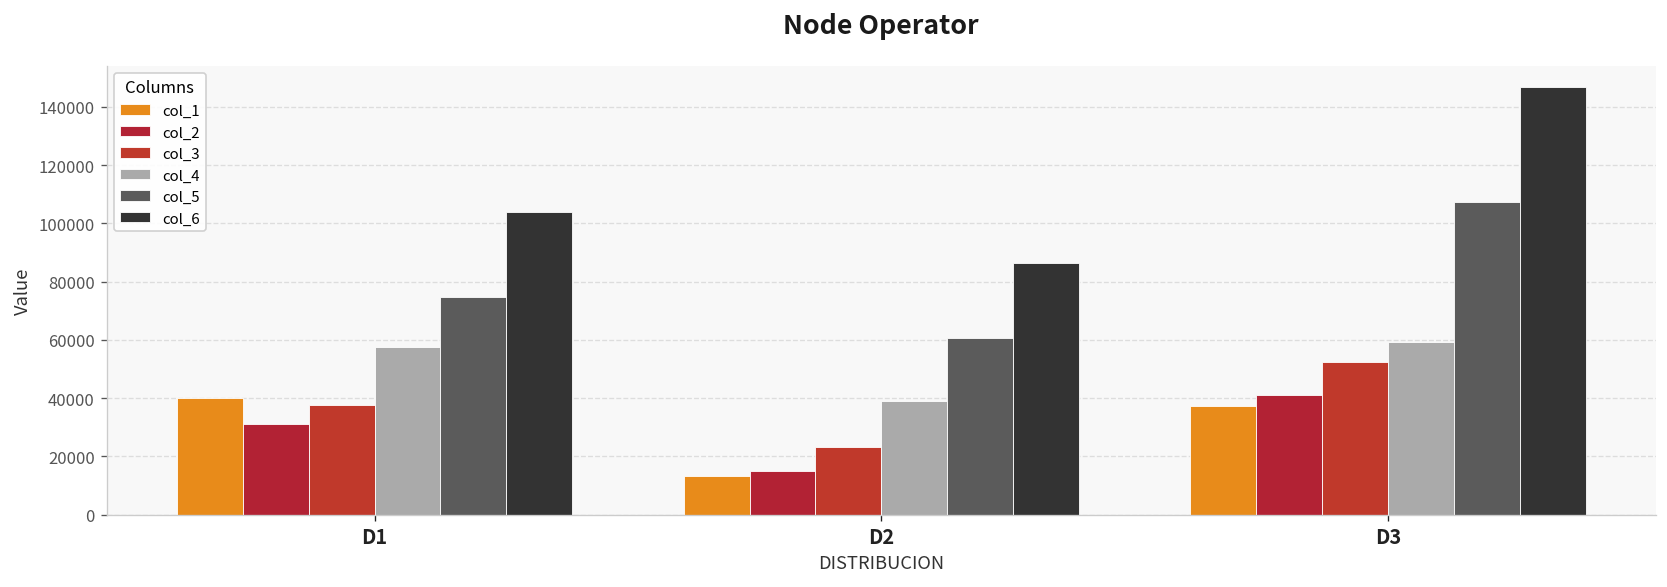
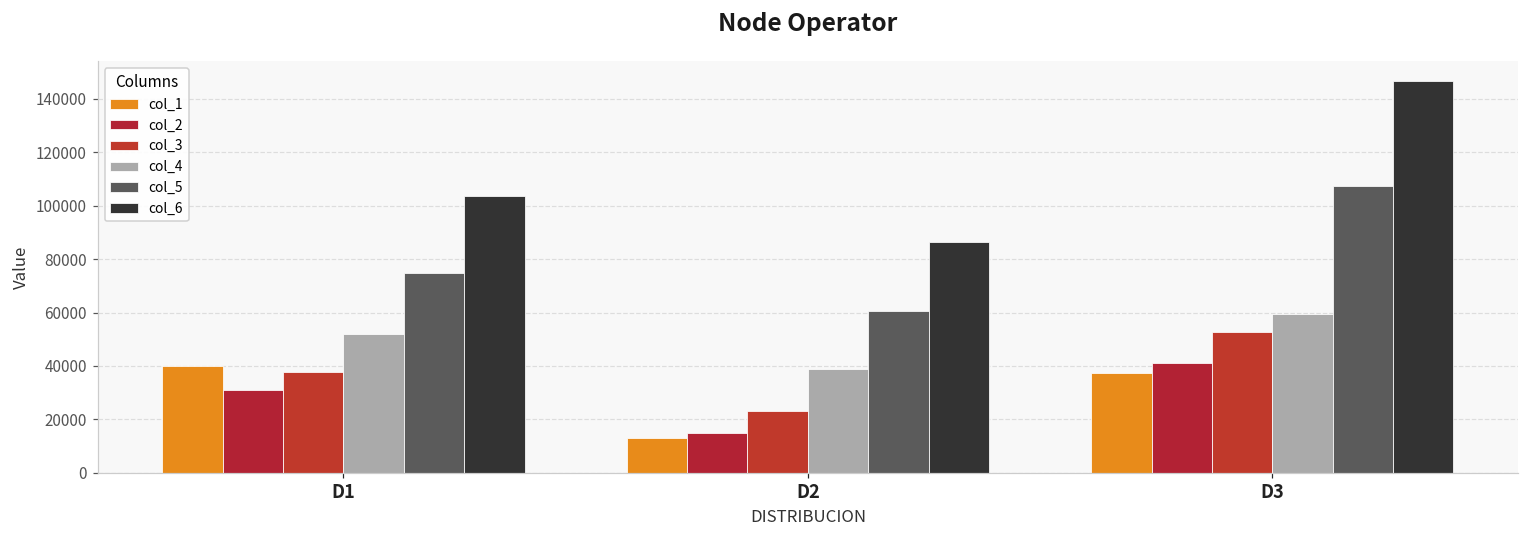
col_4, D1: 58000 -> 52000
